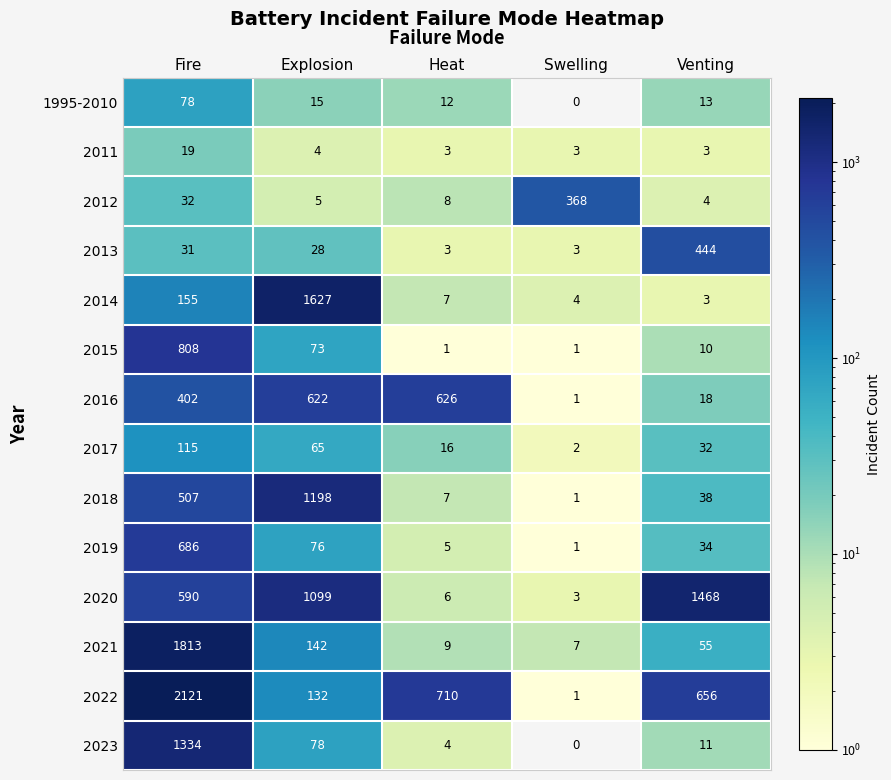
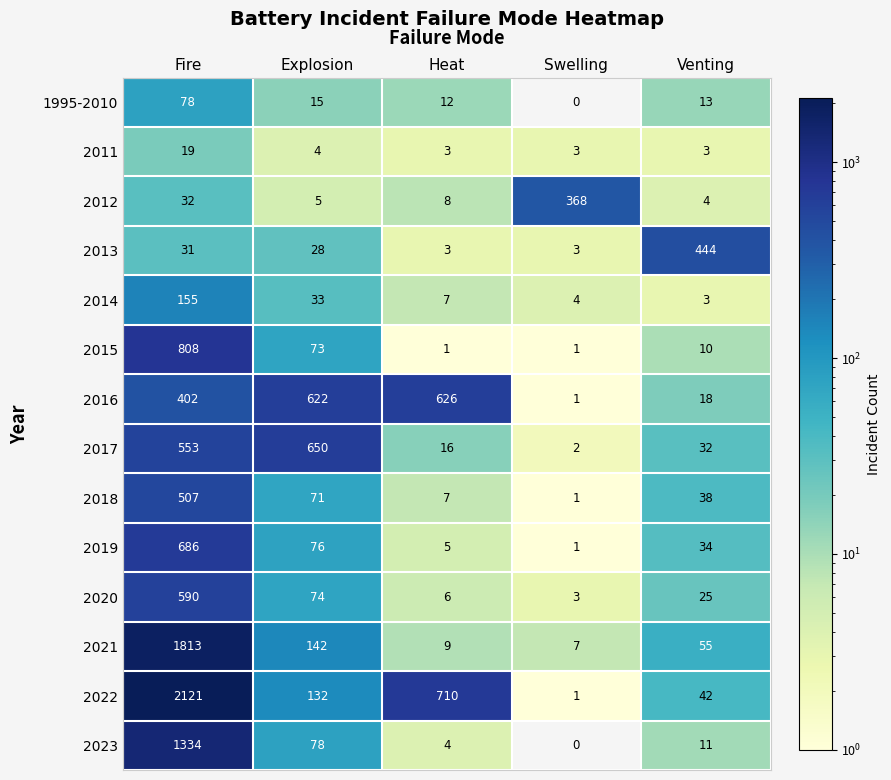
2014, Explosion: 1627 -> 33
2017, Fire: 115 -> 553
2017, Explosion: 65 -> 650
2018, Explosion: 1198 -> 71
2020, Explosion: 1099 -> 74
2020, Venting: 1468 -> 25
2022, Venting: 656 -> 42
